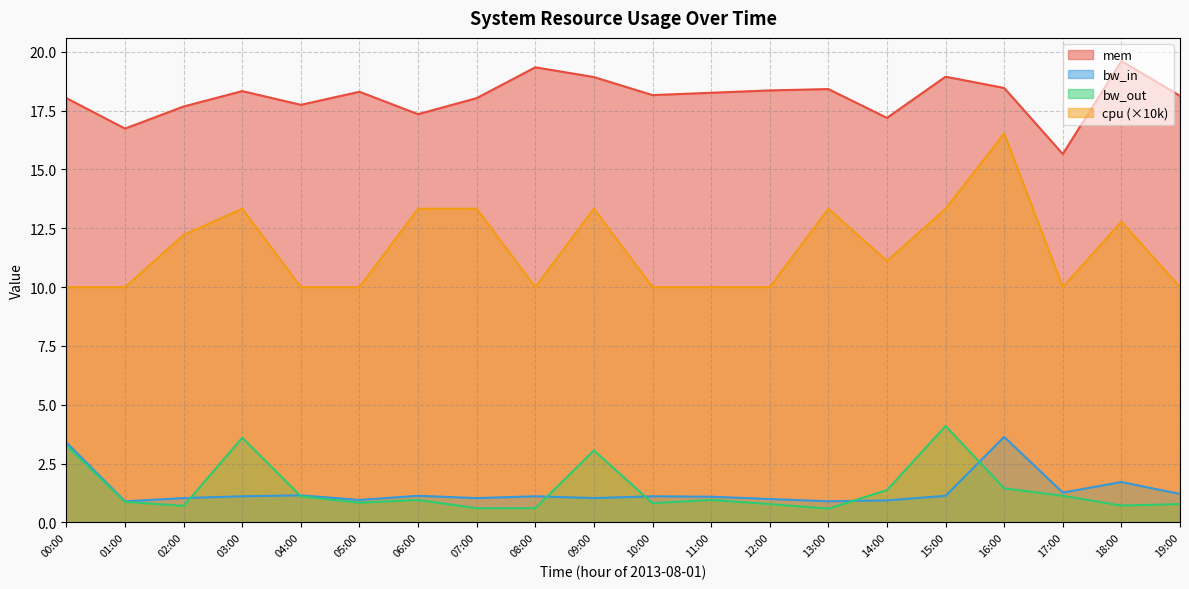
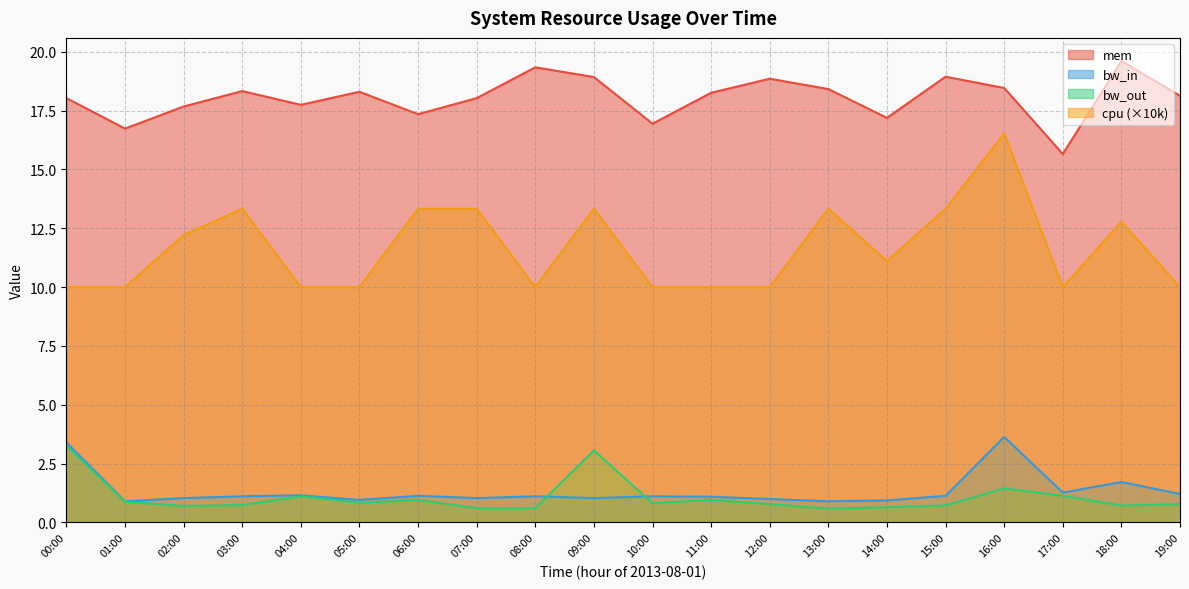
bw_out, 03:00: 3.6 -> 0.7
mem, 10:00: 18.2 -> 16.9
mem, 12:00: 18.4 -> 18.9
bw_out, 14:00: 1.4 -> 0.6
bw_out, 15:00: 4.1 -> 0.7
